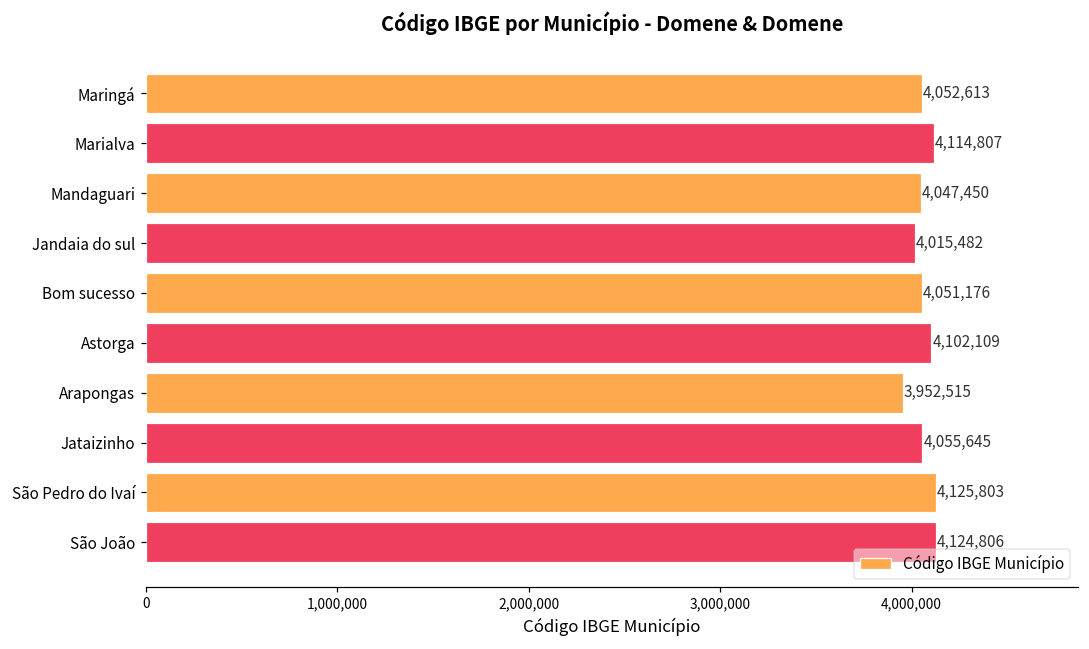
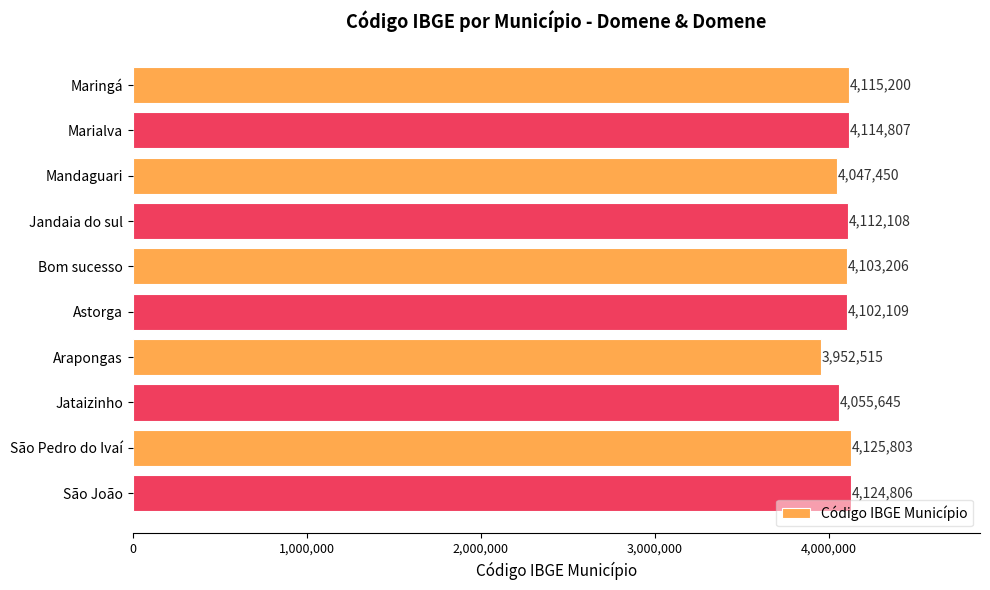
Maringá: 4,052,613 -> 4,115,200
Jandaia do sul: 4,015,482 -> 4,112,108
Bom sucesso: 4,051,176 -> 4,103,206
